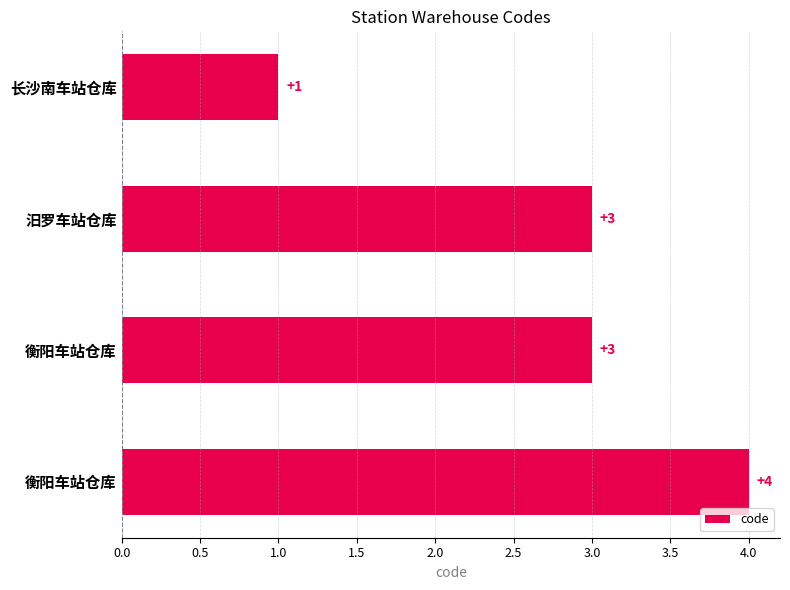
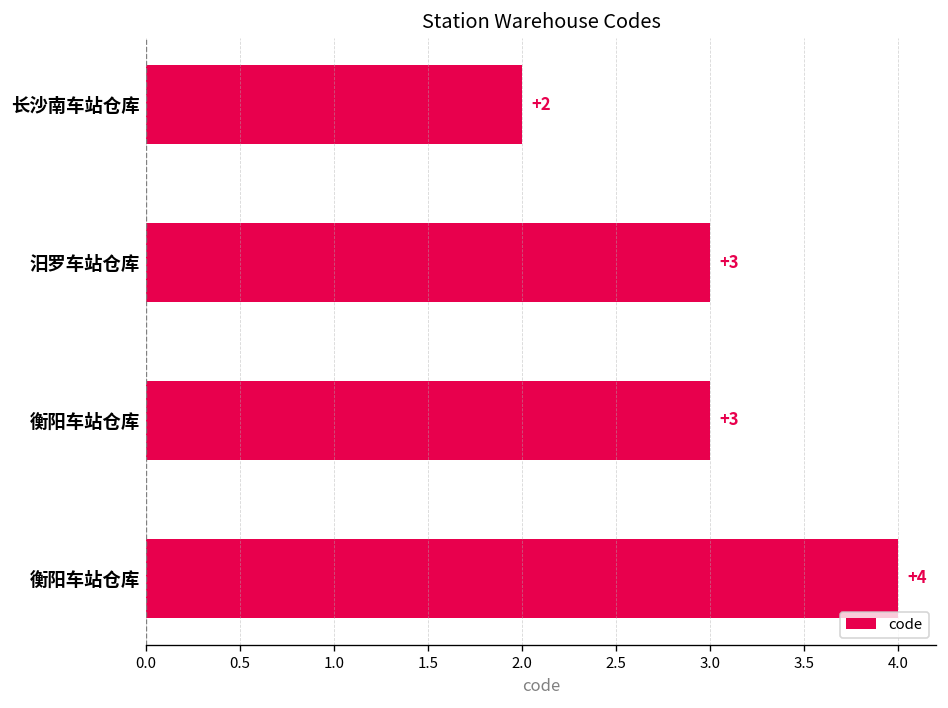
长沙南车站仓库: +1 -> +2
